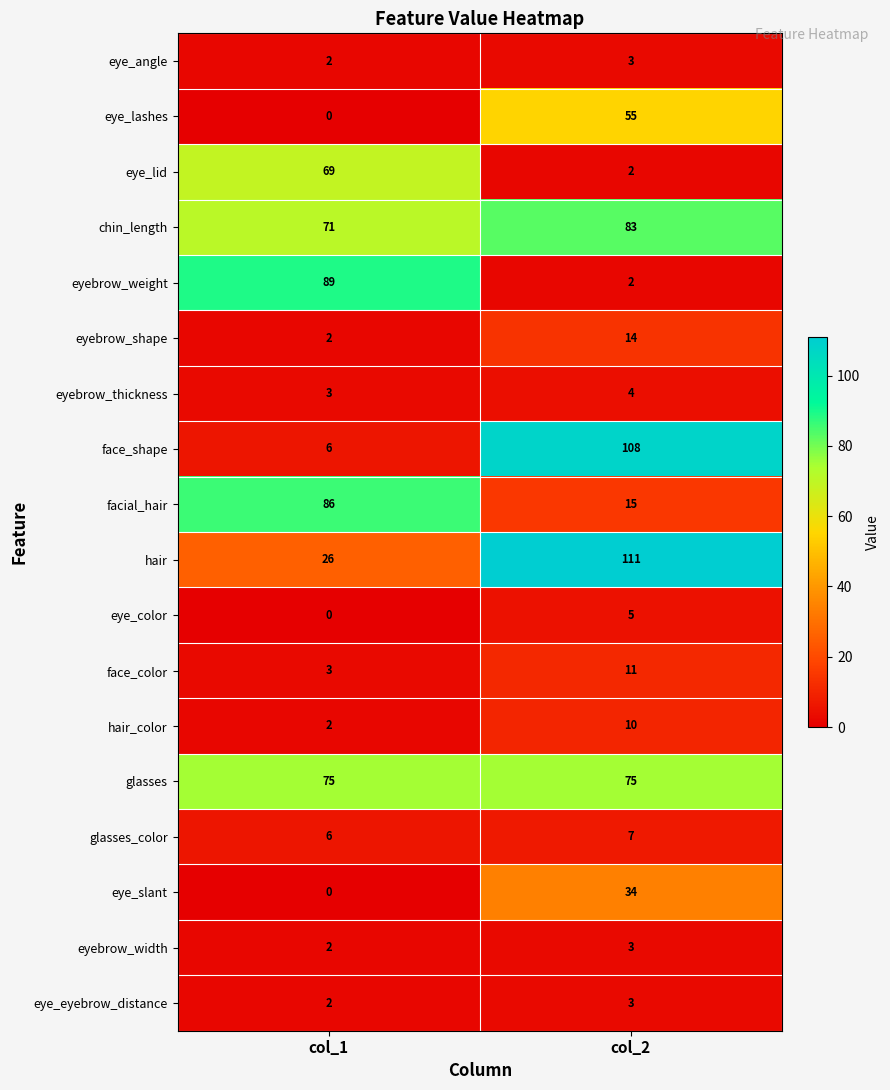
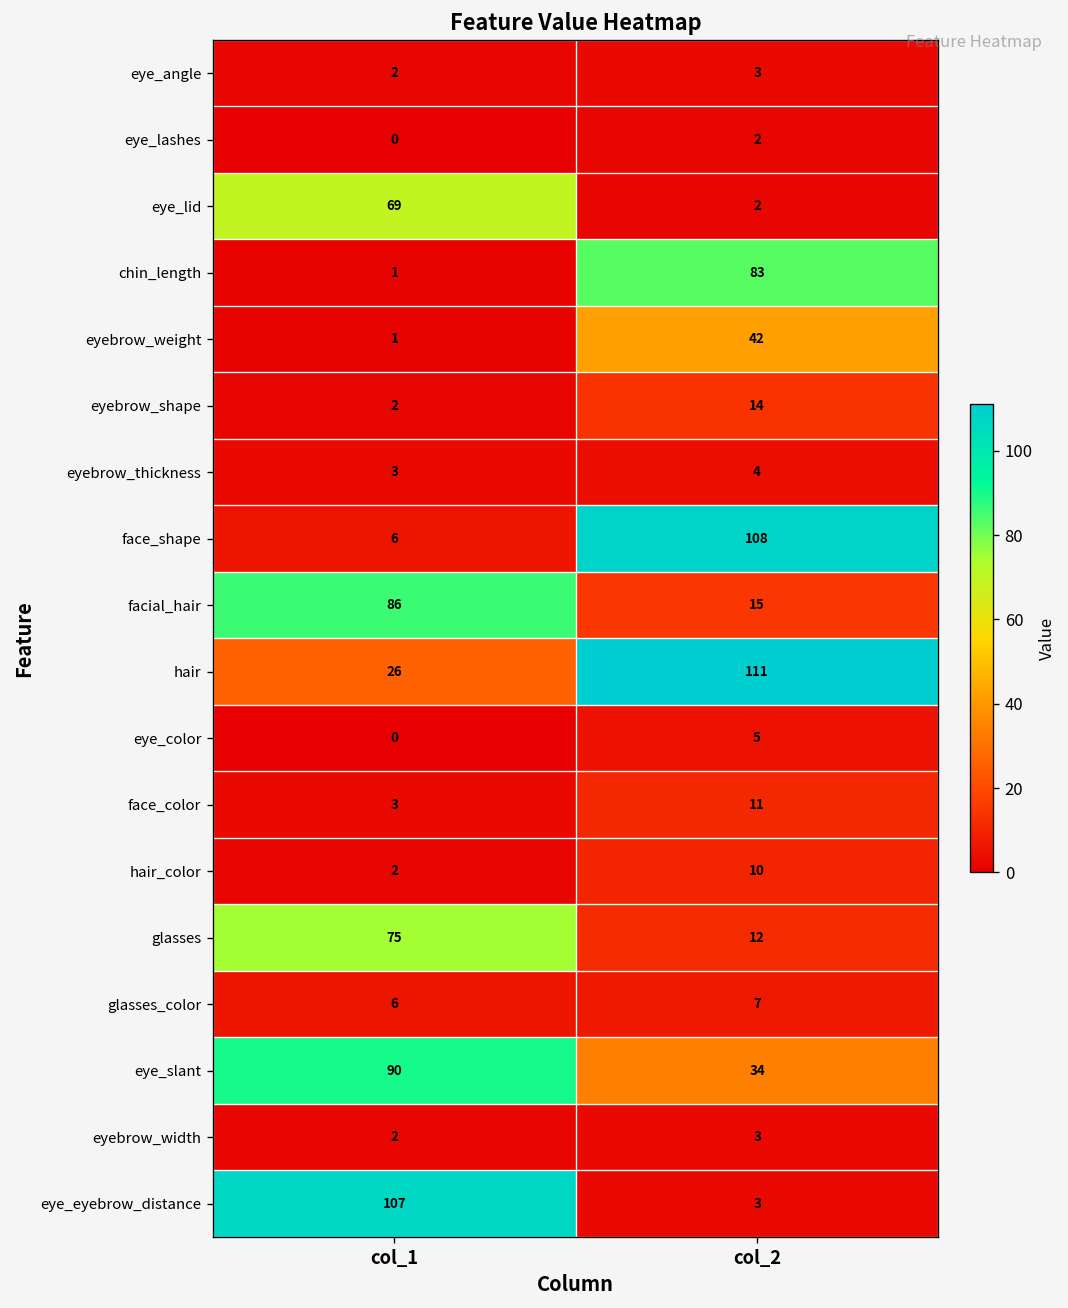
eye_lashes, col_2: 55 -> 2
chin_length, col_1: 71 -> 1
eyebrow_weight, col_1: 89 -> 1
eyebrow_weight, col_2: 2 -> 42
glasses, col_2: 75 -> 12
eye_slant, col_1: 0 -> 90
eye_eyebrow_distance, col_1: 2 -> 107
